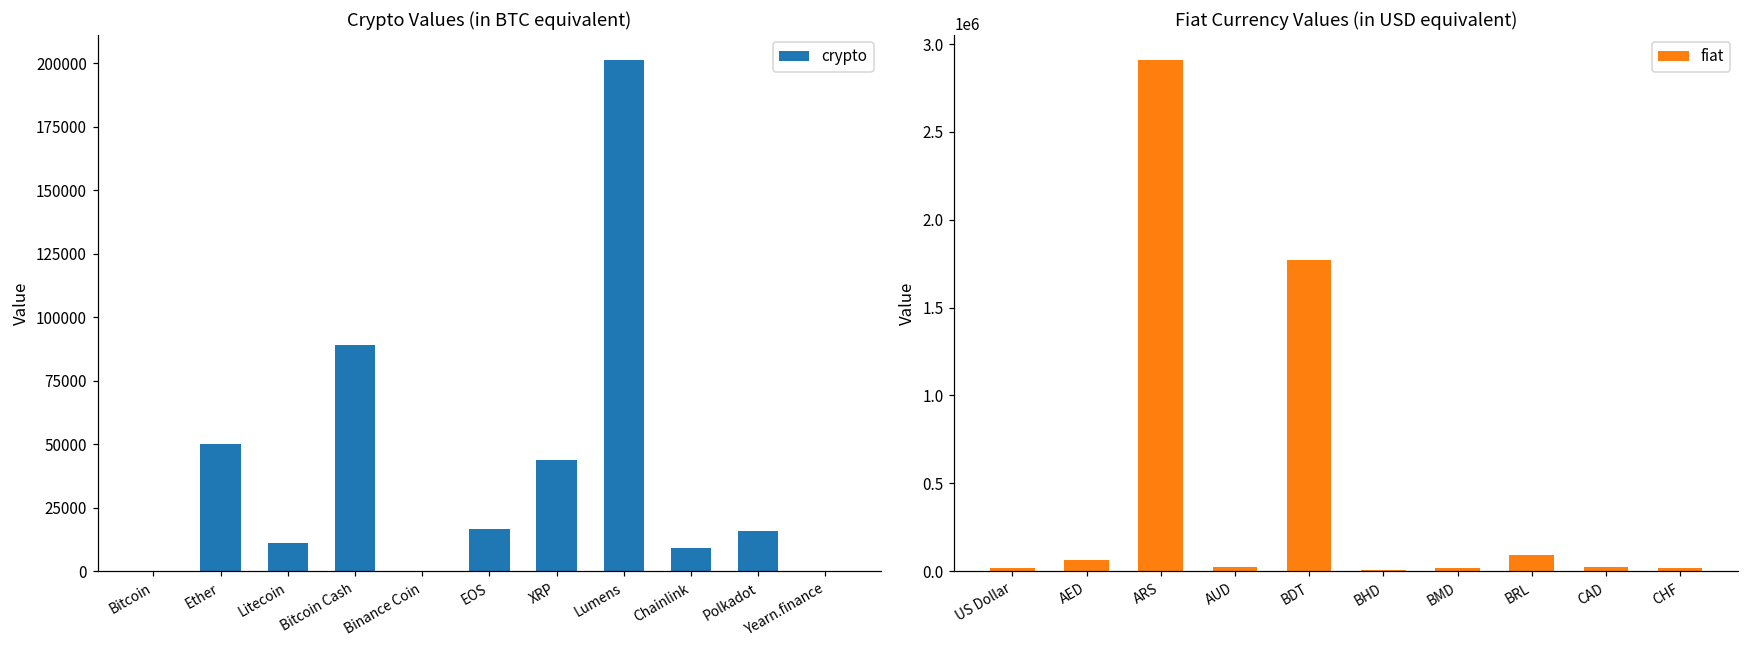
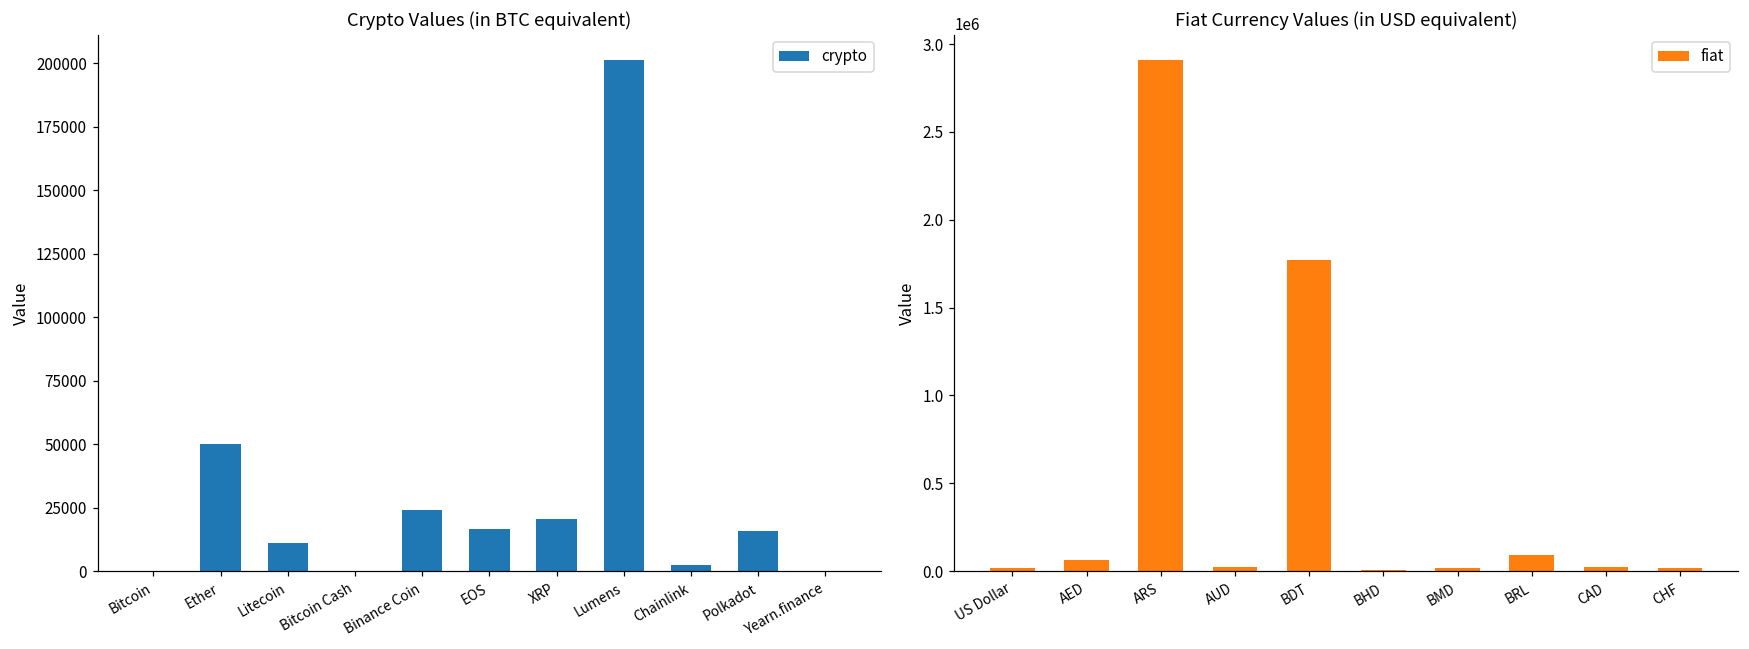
Crypto Values (in BTC equivalent), Bitcoin Cash: 89000 -> 0
Crypto Values (in BTC equivalent), Binance Coin: 0 -> 24000
Crypto Values (in BTC equivalent), XRP: 44000 -> 20000
Crypto Values (in BTC equivalent), Chainlink: 9000 -> 3000
